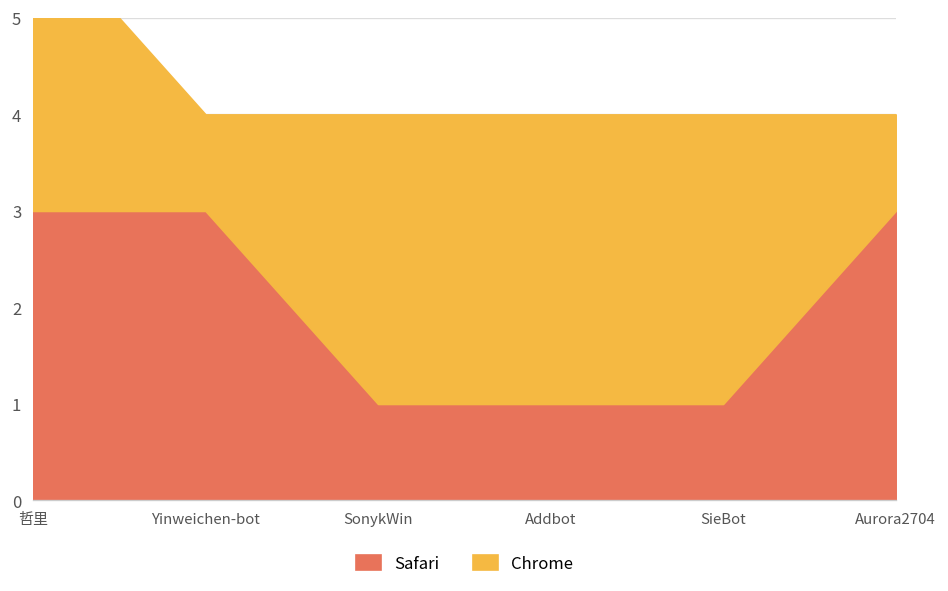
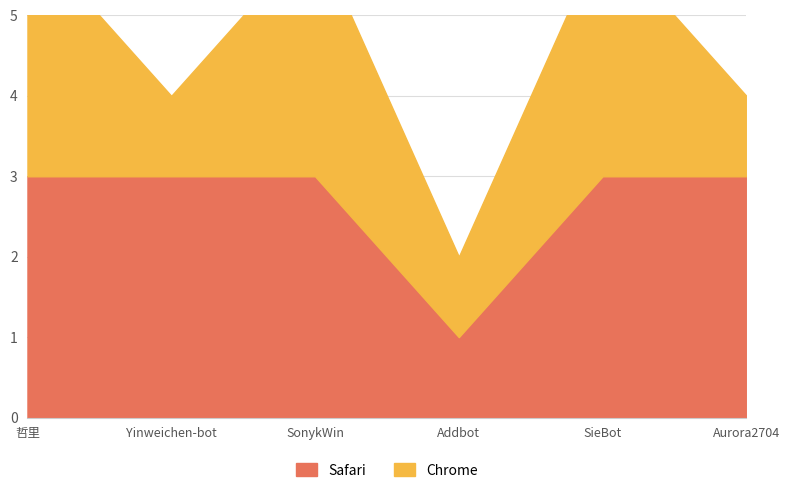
Safari, SonykWin: 1 -> 3
Chrome, Addbot: 3 -> 1
Safari, SieBot: 1 -> 3
